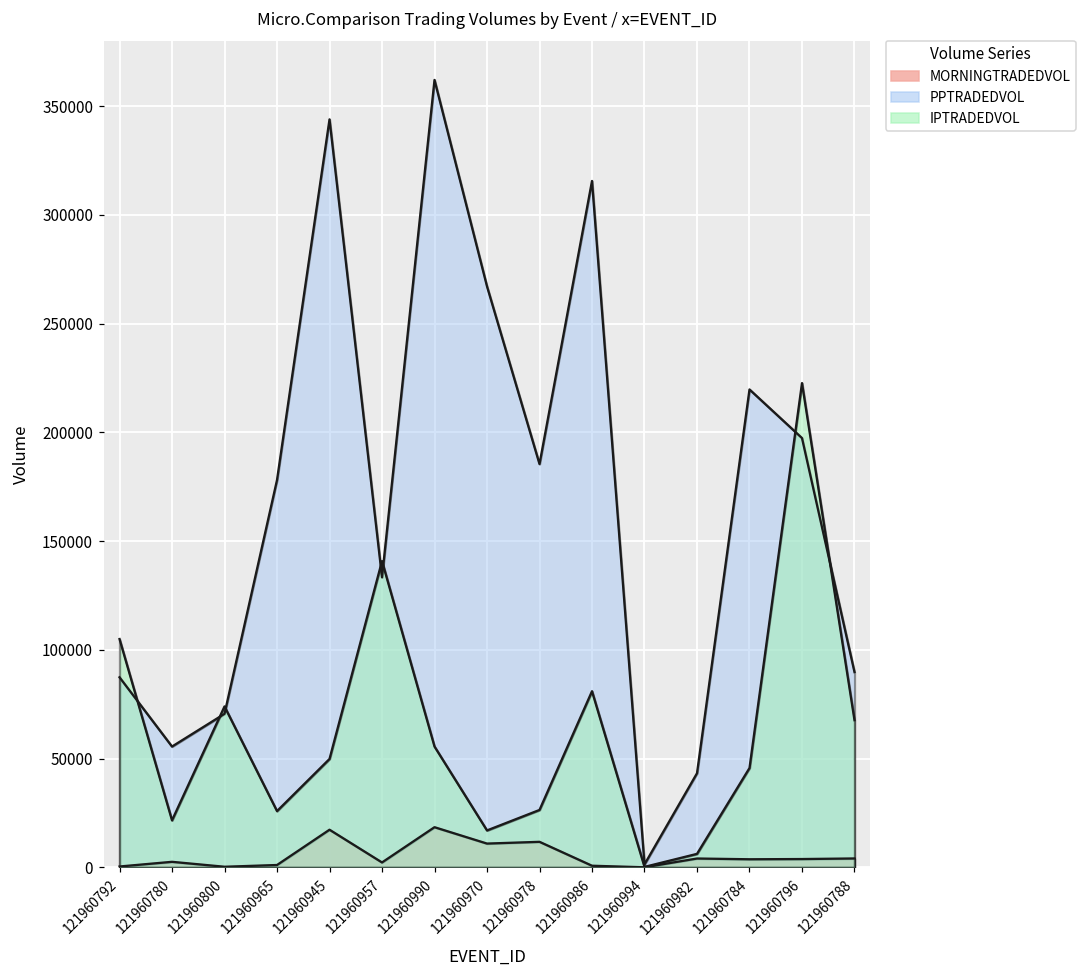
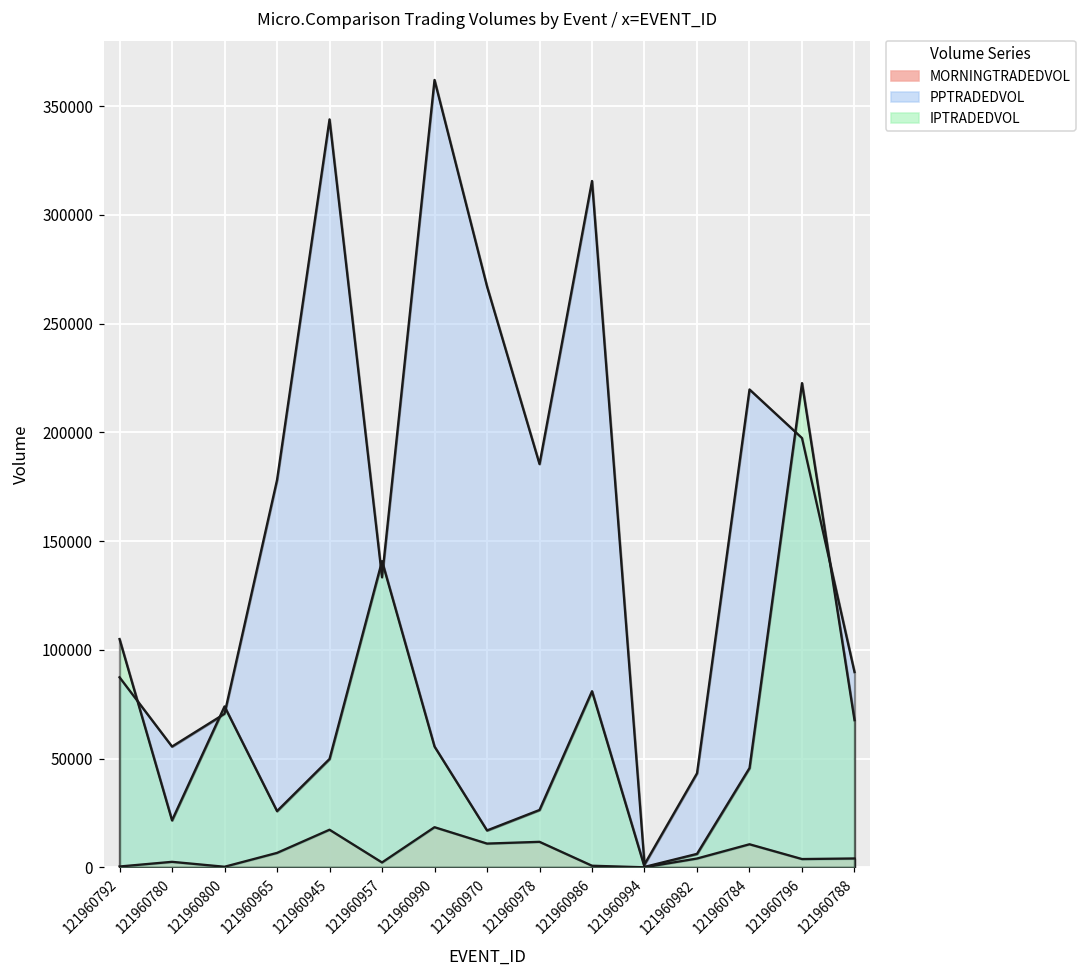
MORNINGTRADEDVOL, 121960965: 1000 -> 7000
MORNINGTRADEDVOL, 121960784: 4000 -> 11000
